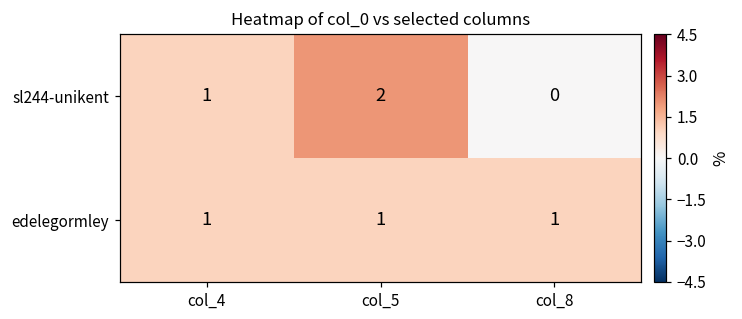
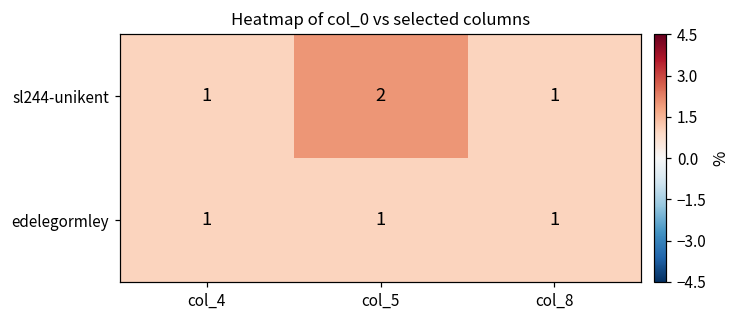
sl244-unikent, col_8: 0 -> 1
